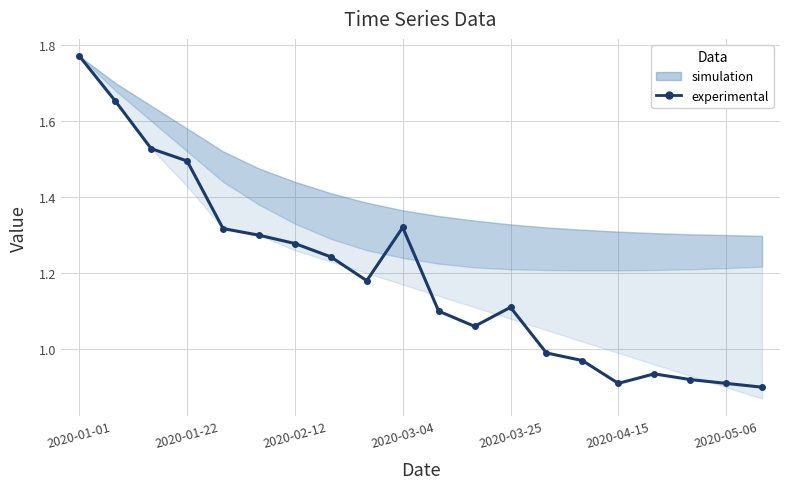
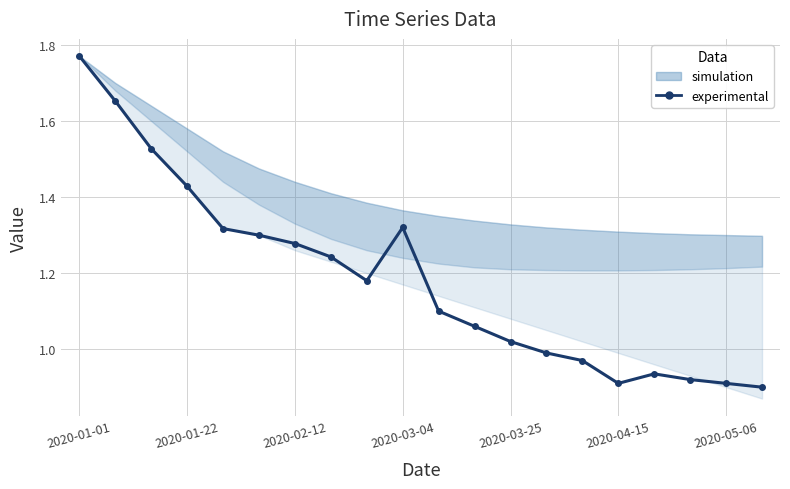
experimental, 2020-01-22: 1.49 -> 1.43
experimental, 2020-03-25: 1.11 -> 1.02
